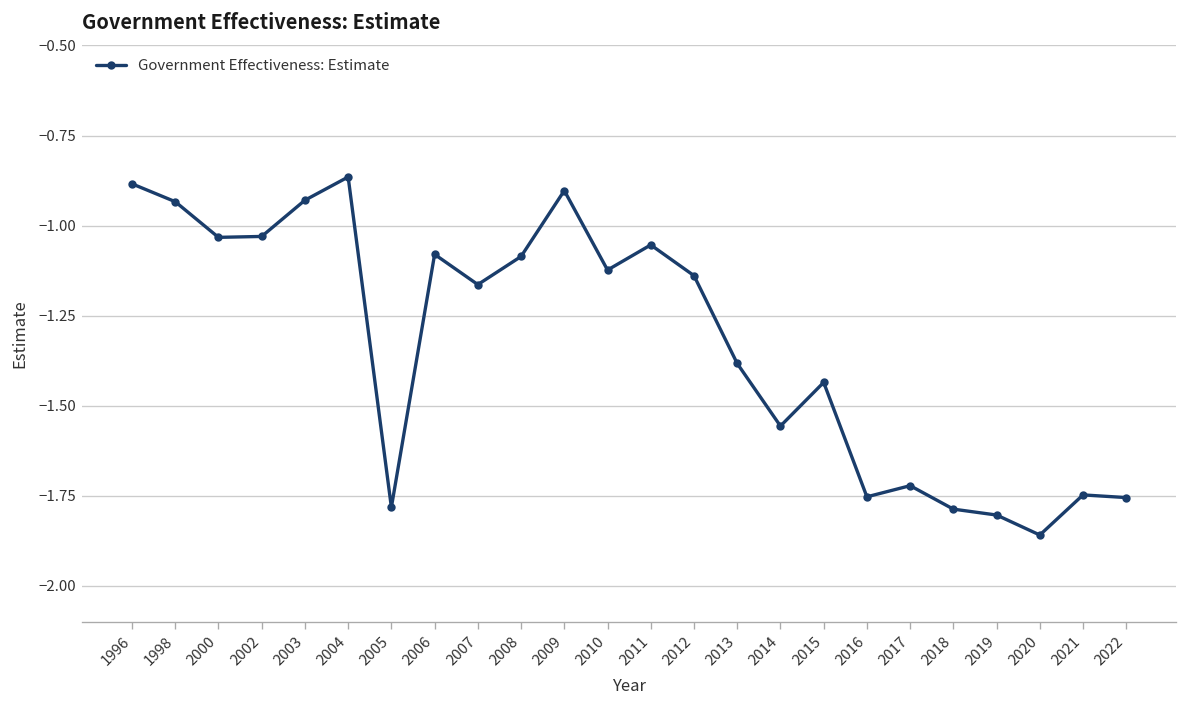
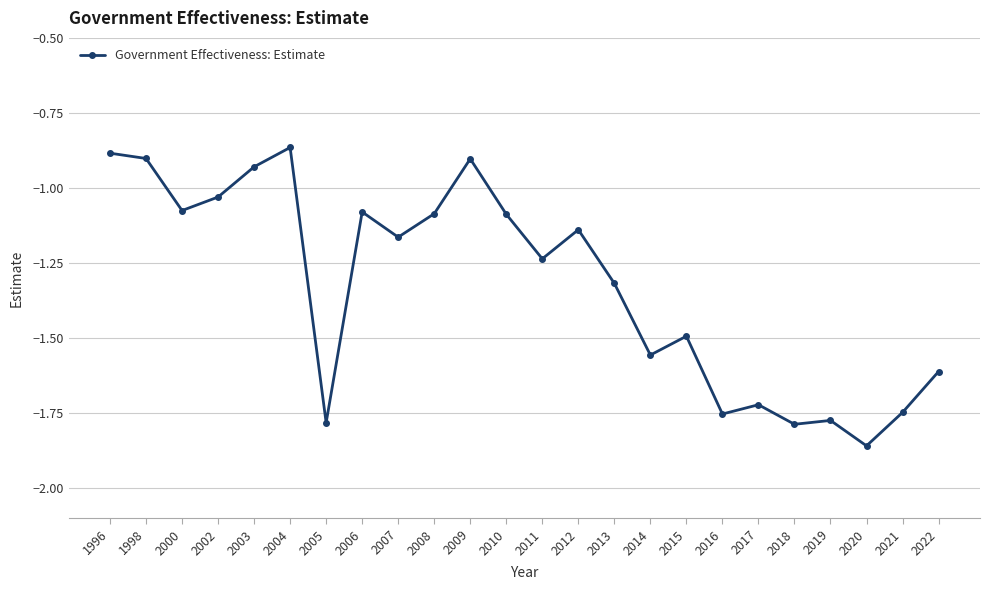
1998: -0.93 -> -0.90
2000: -1.03 -> -1.08
2010: -1.12 -> -1.09
2011: -1.05 -> -1.24
2013: -1.38 -> -1.32
2015: -1.44 -> -1.49
2019: -1.80 -> -1.77
2022: -1.75 -> -1.61
